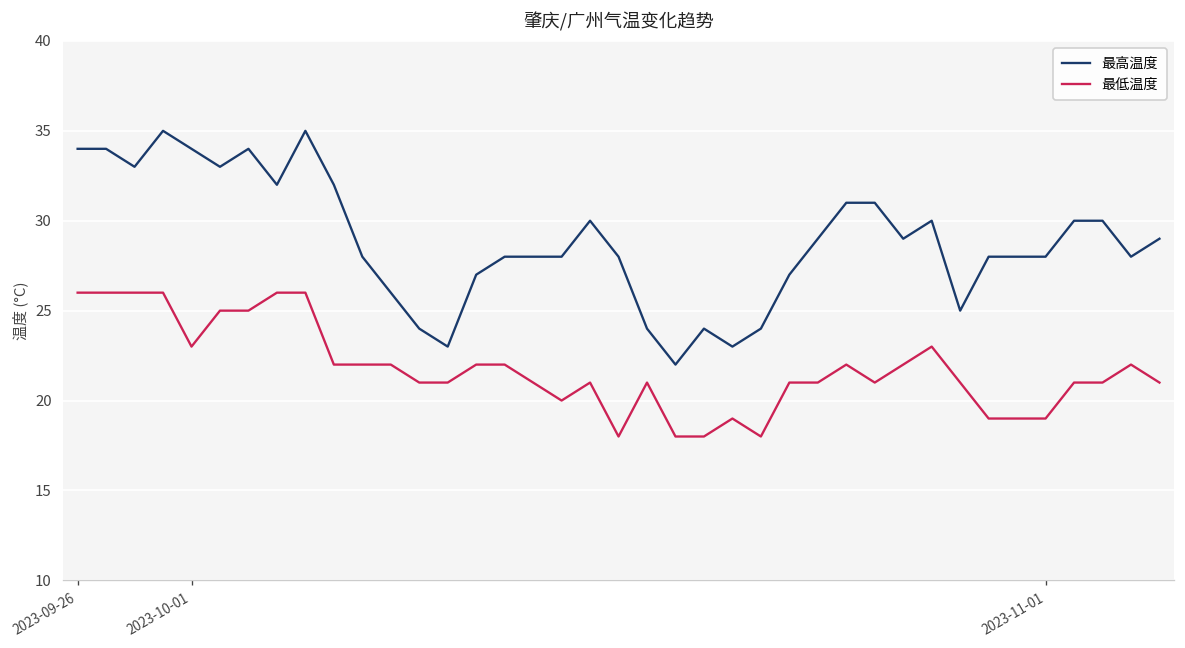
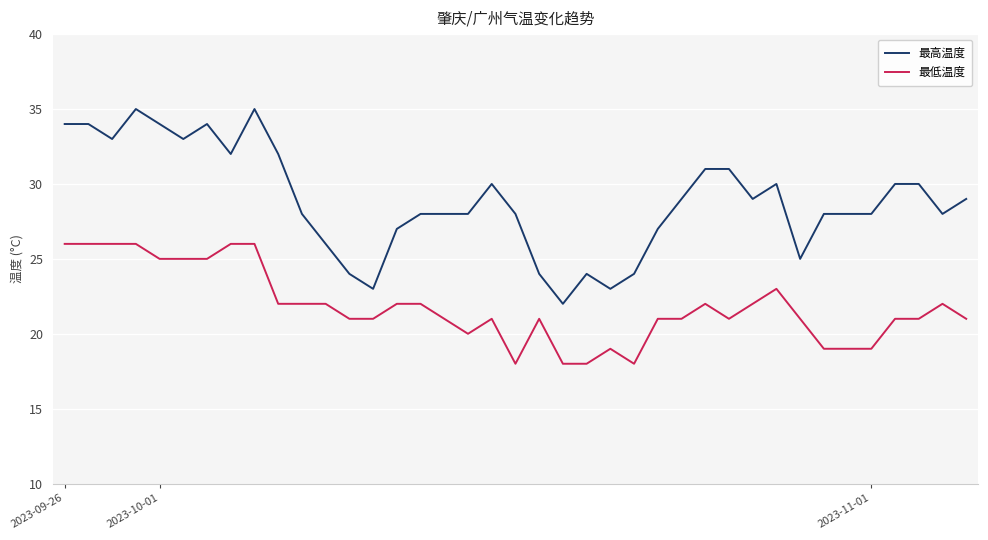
最低温度, 2023-10-01: 23 -> 25
